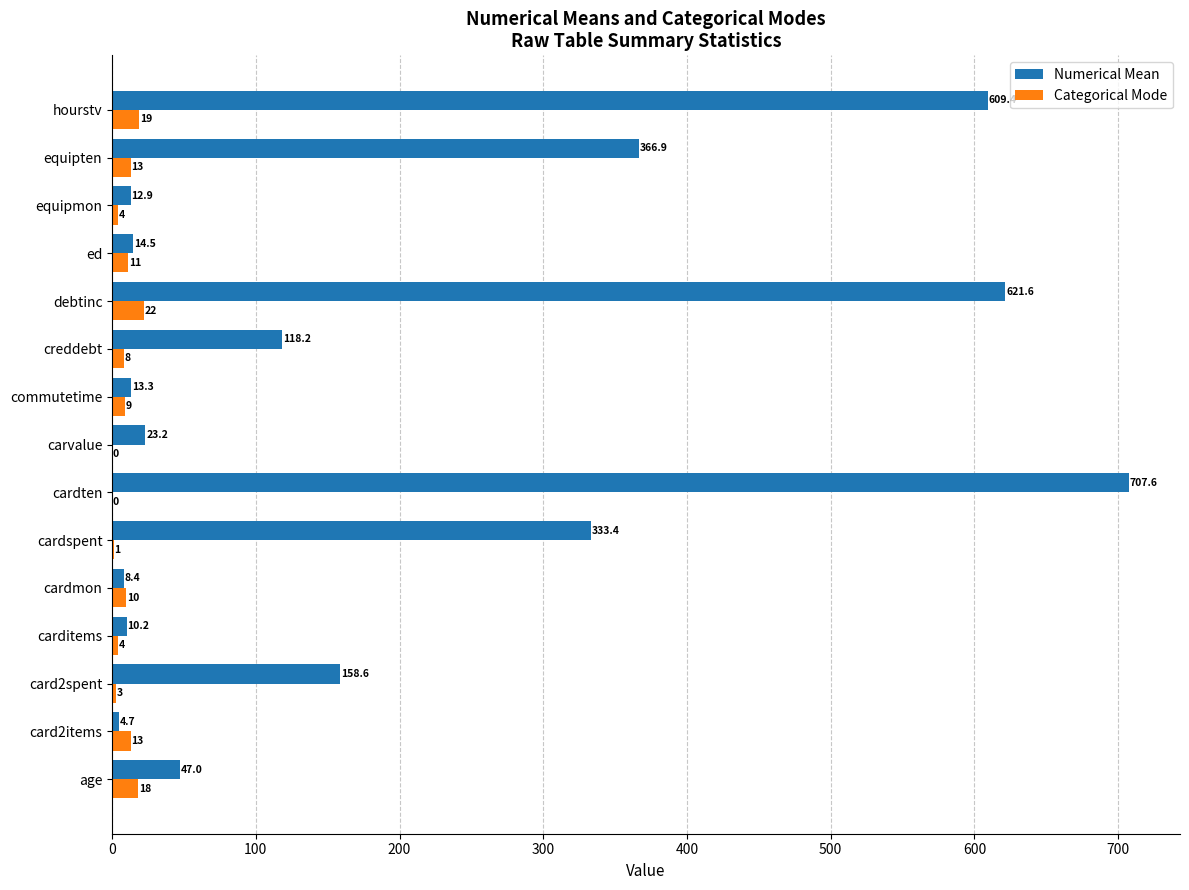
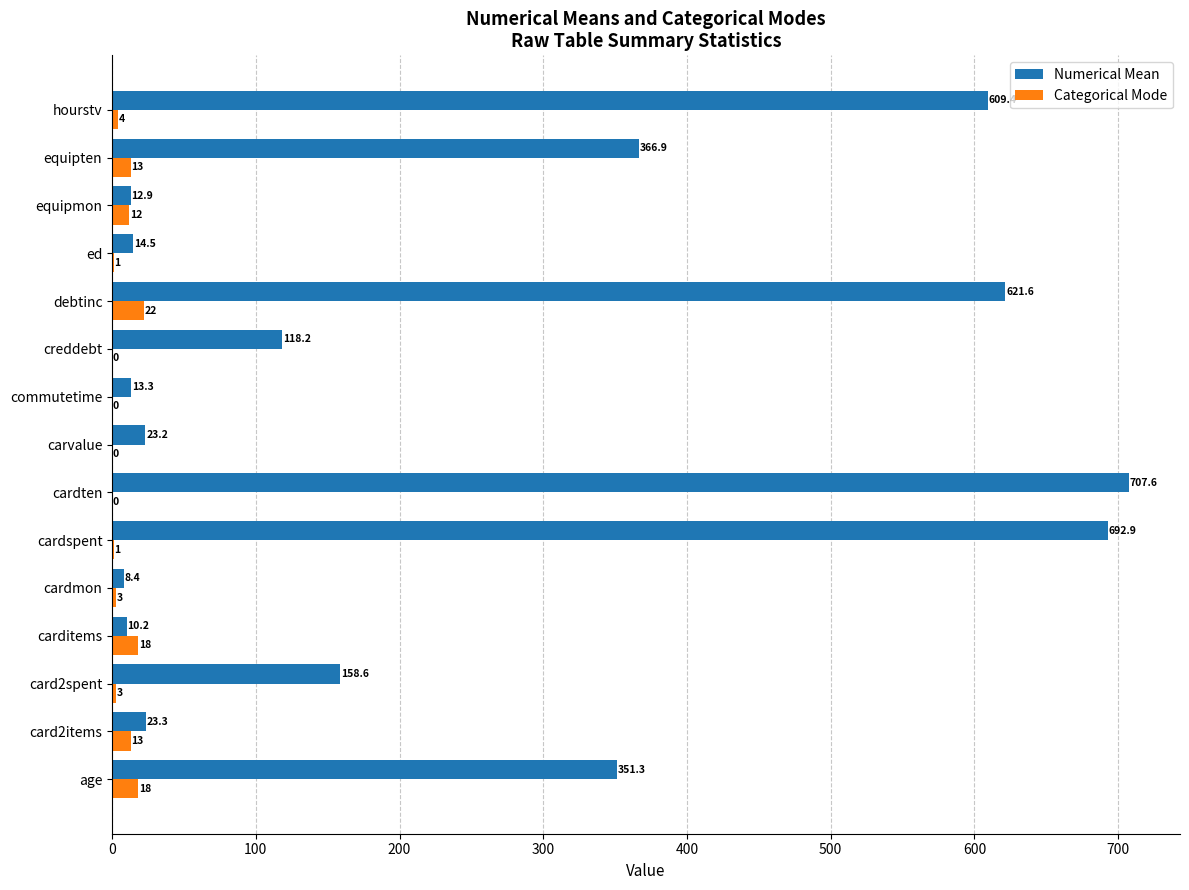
Categorical Mode, hourstv: 19 -> 4
Categorical Mode, equipmon: 4 -> 12
Categorical Mode, ed: 11 -> 1
Categorical Mode, creddebt: 8 -> 0
Categorical Mode, commutetime: 9 -> 0
Numerical Mean, cardspent: 333.4 -> 692.9
Categorical Mode, cardmon: 10 -> 3
Categorical Mode, carditems: 4 -> 18
Numerical Mean, card2items: 4.7 -> 23.3
Numerical Mean, age: 47.0 -> 351.3
